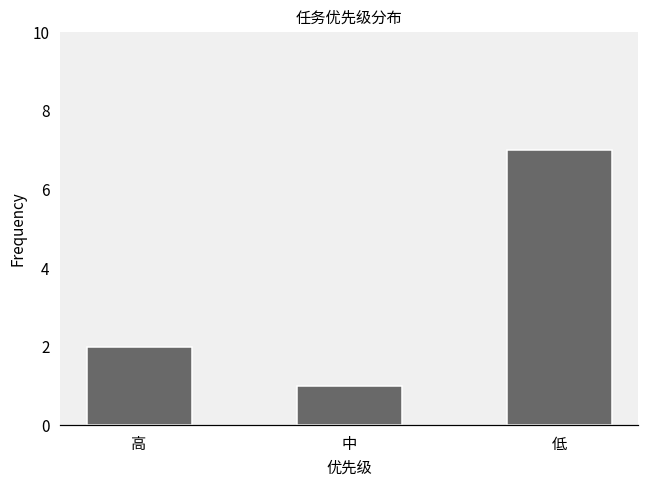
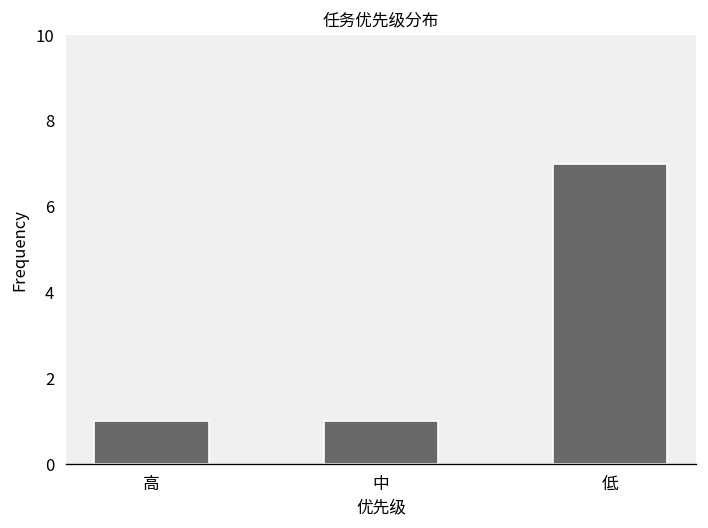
高: 2 -> 1
